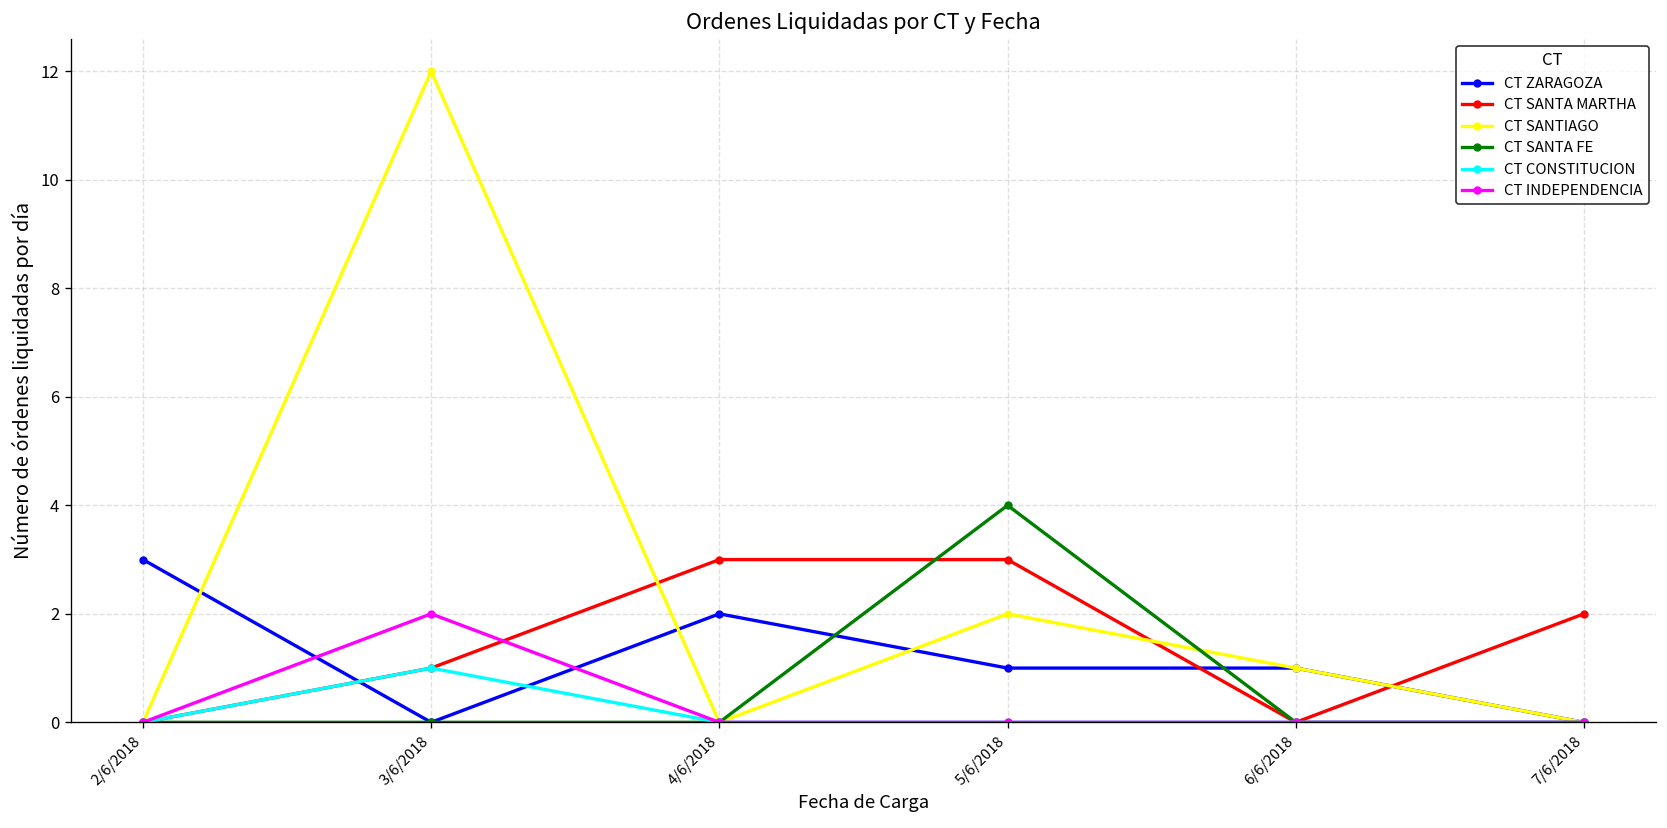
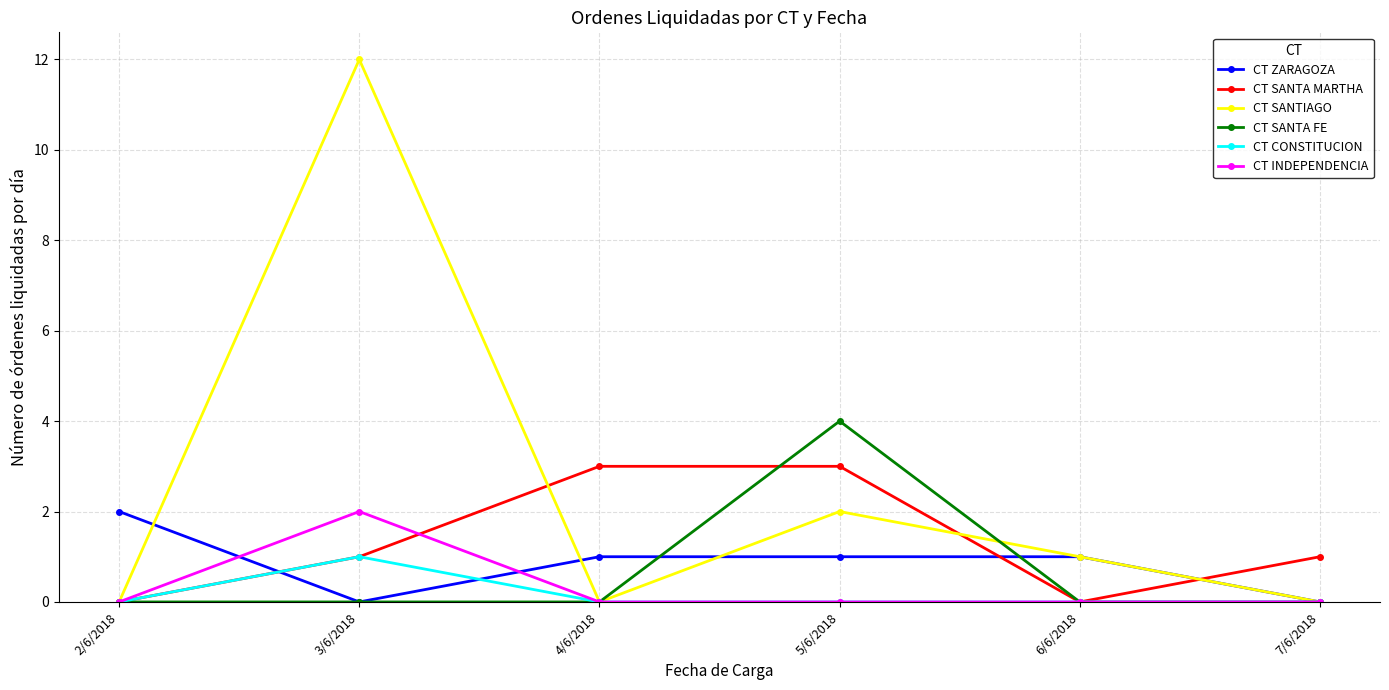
CT ZARAGOZA, 2/6/2018: 3 -> 2
CT ZARAGOZA, 4/6/2018: 2 -> 1
CT SANTA MARTHA, 7/6/2018: 2 -> 1
